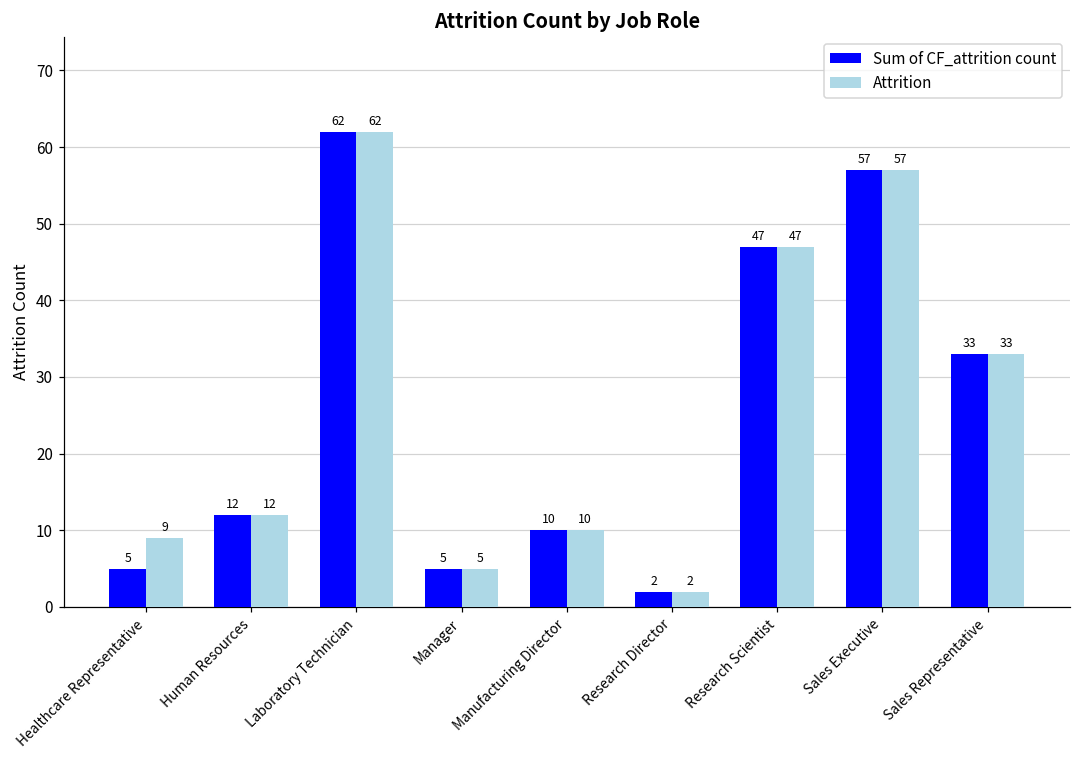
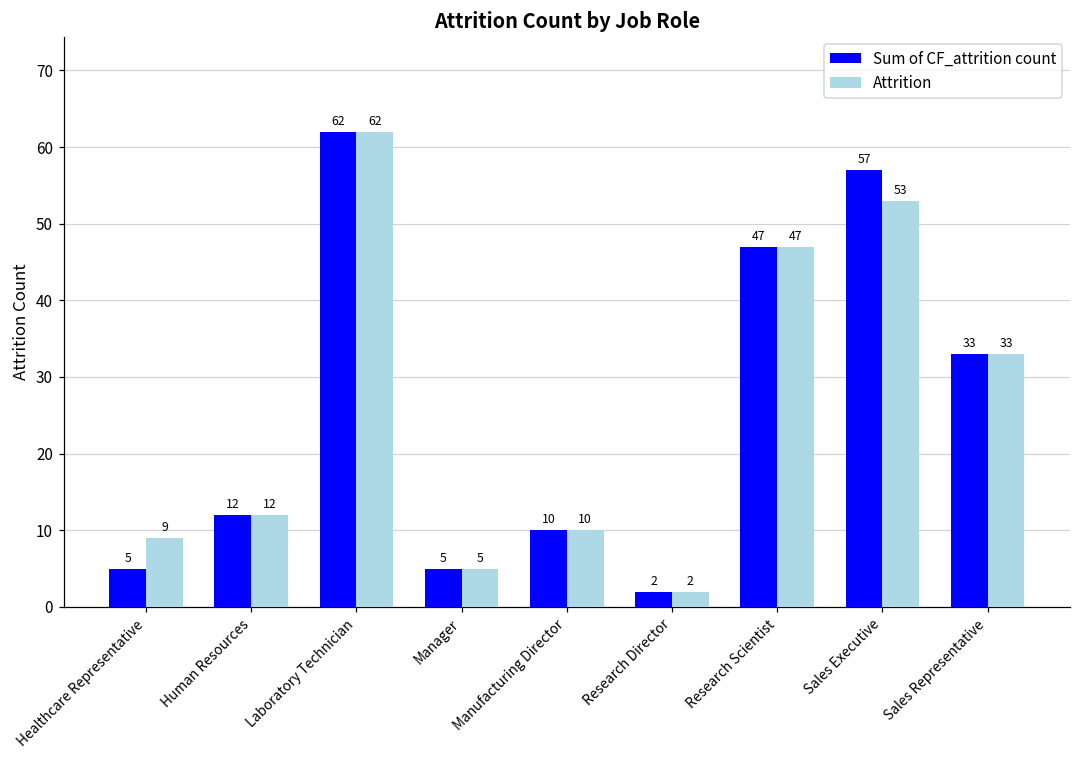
Attrition, Sales Executive: 57 -> 53
